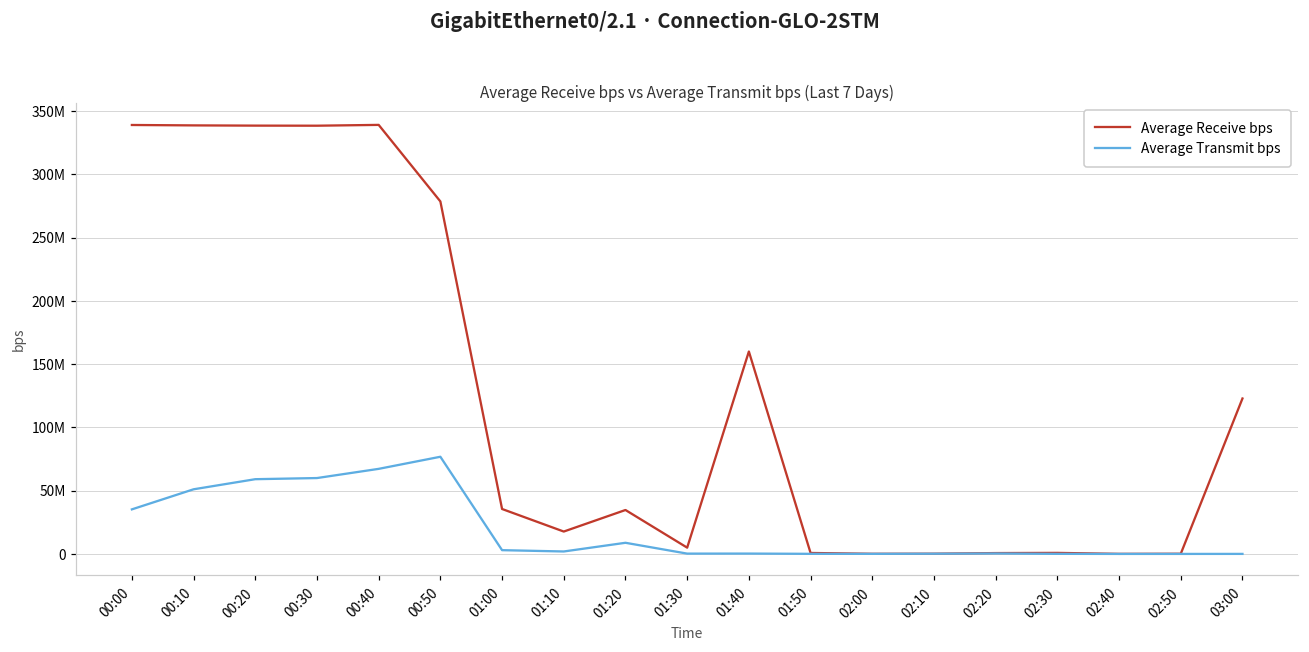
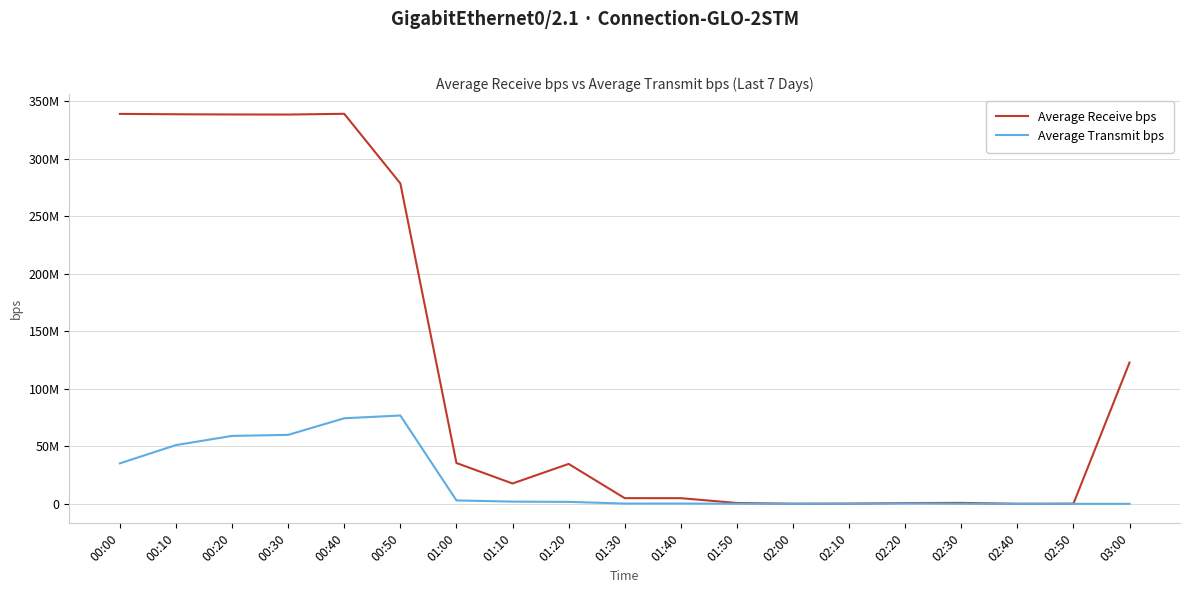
Average Transmit bps, 00:40: 67000000 -> 74000000
Average Transmit bps, 01:20: 9000000 -> 2000000
Average Receive bps, 01:40: 160000000 -> 5000000
